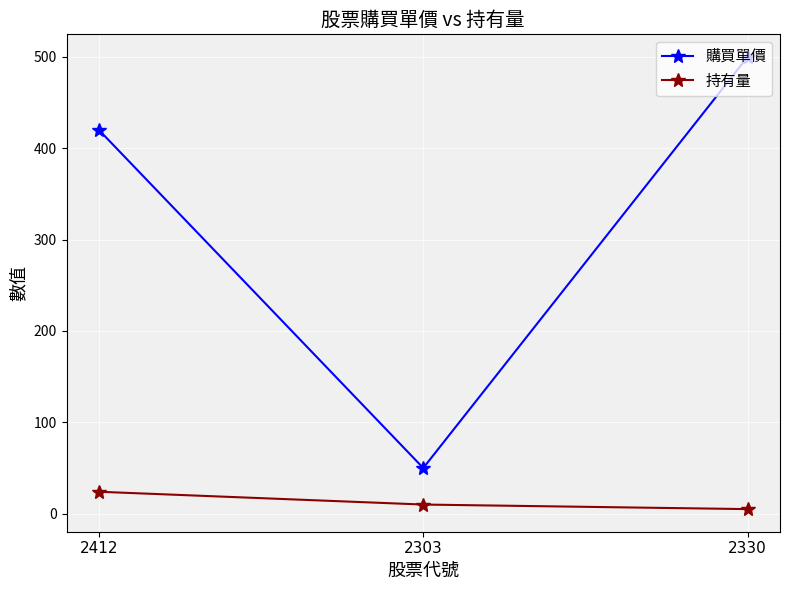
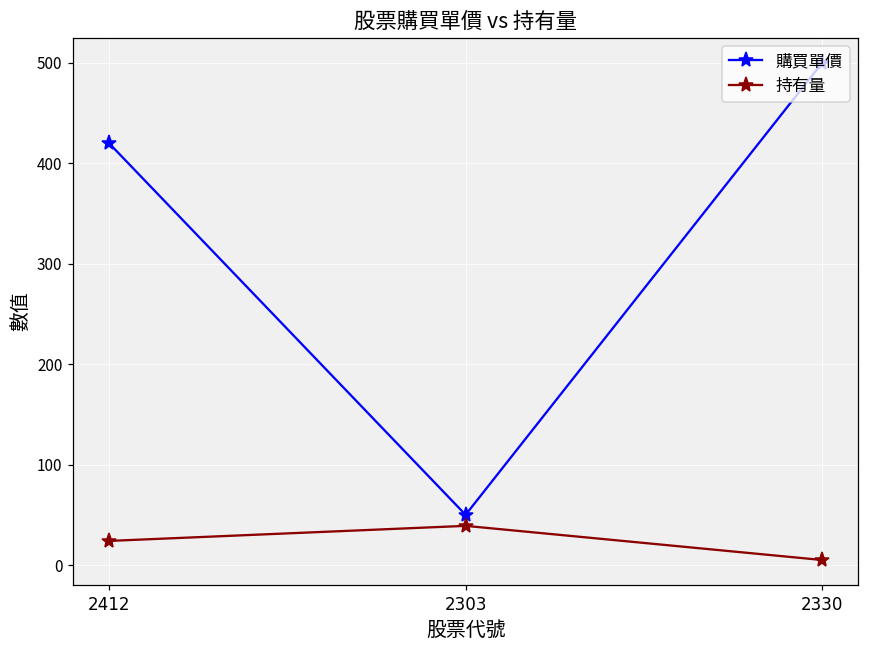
持有量, 2303: 10 -> 40
